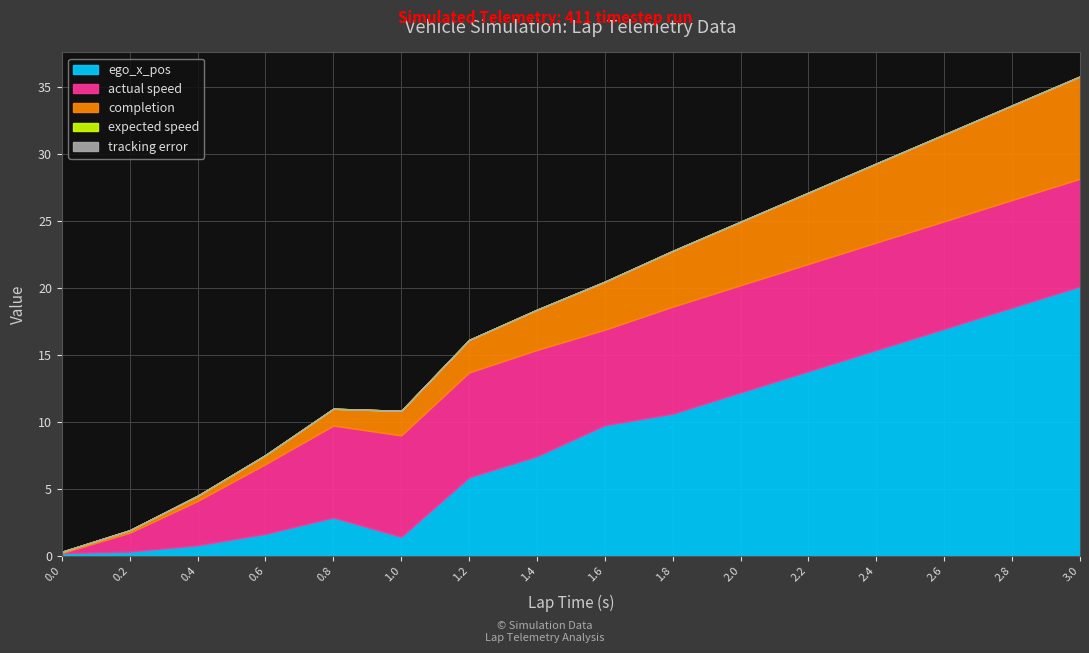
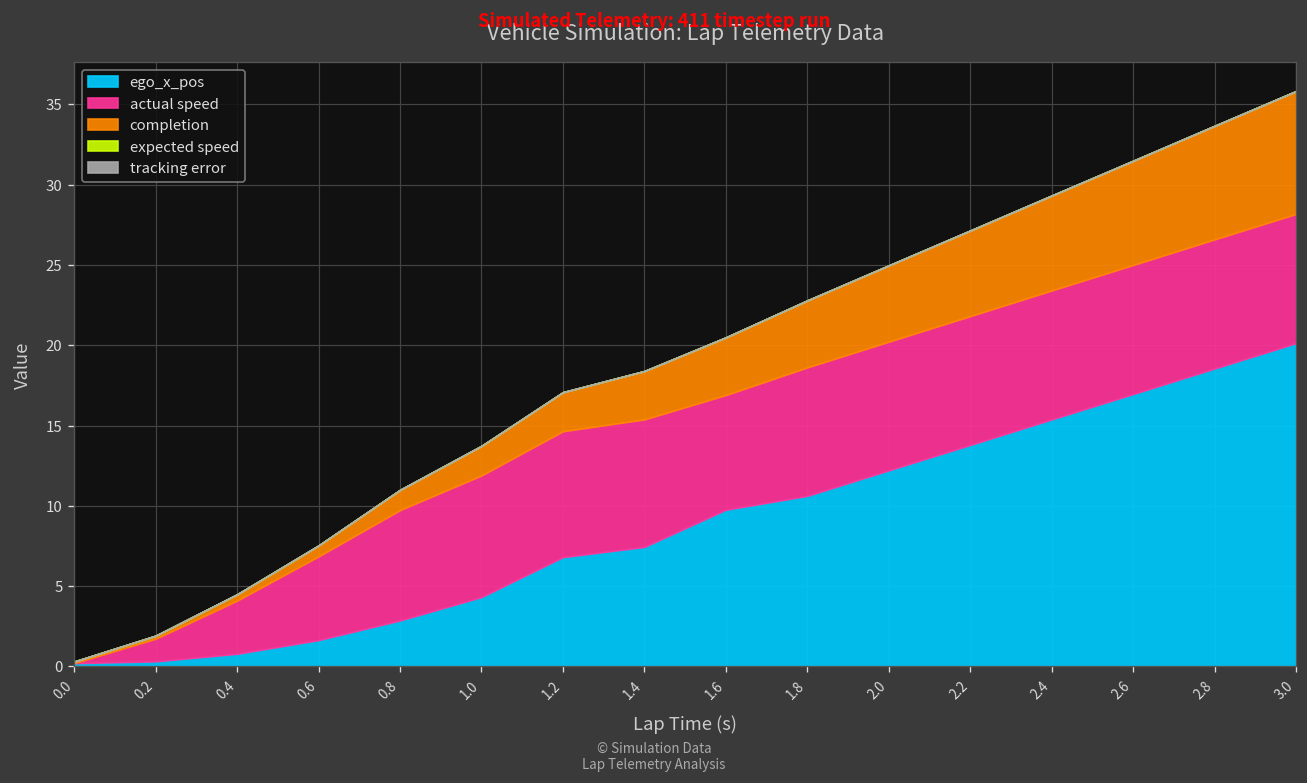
ego_x_pos, 1.0: 1.4 -> 4.3
ego_x_pos, 1.2: 5.9 -> 6.8
